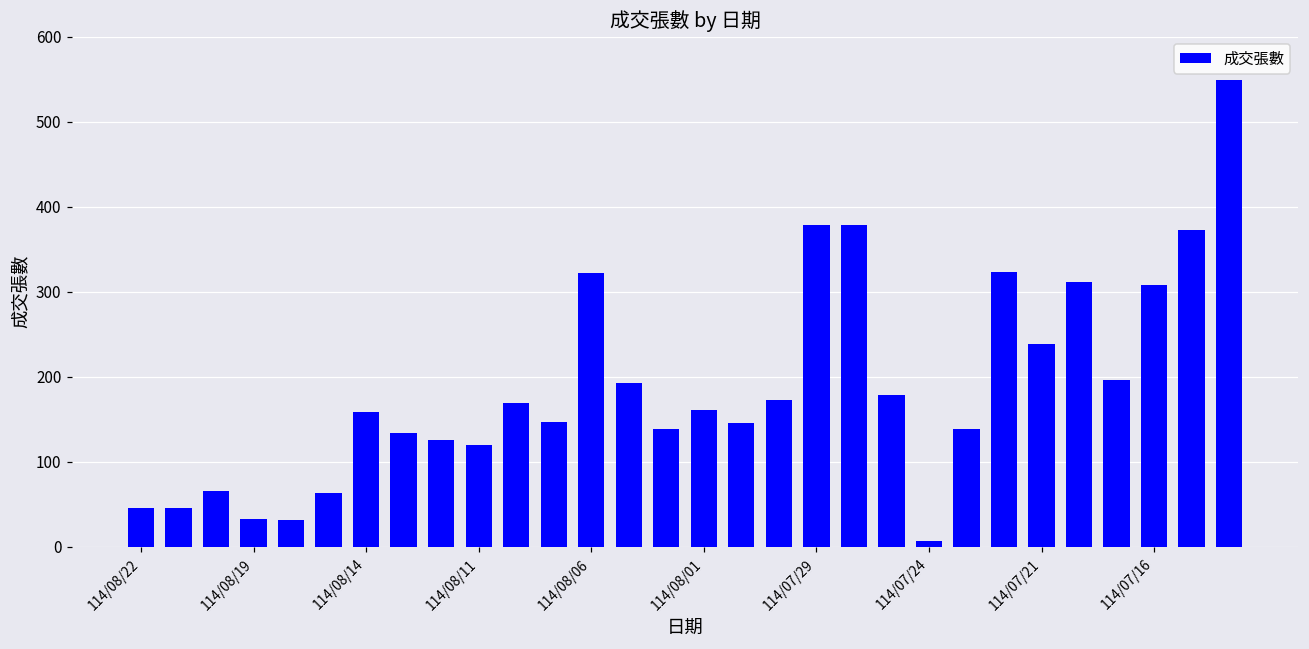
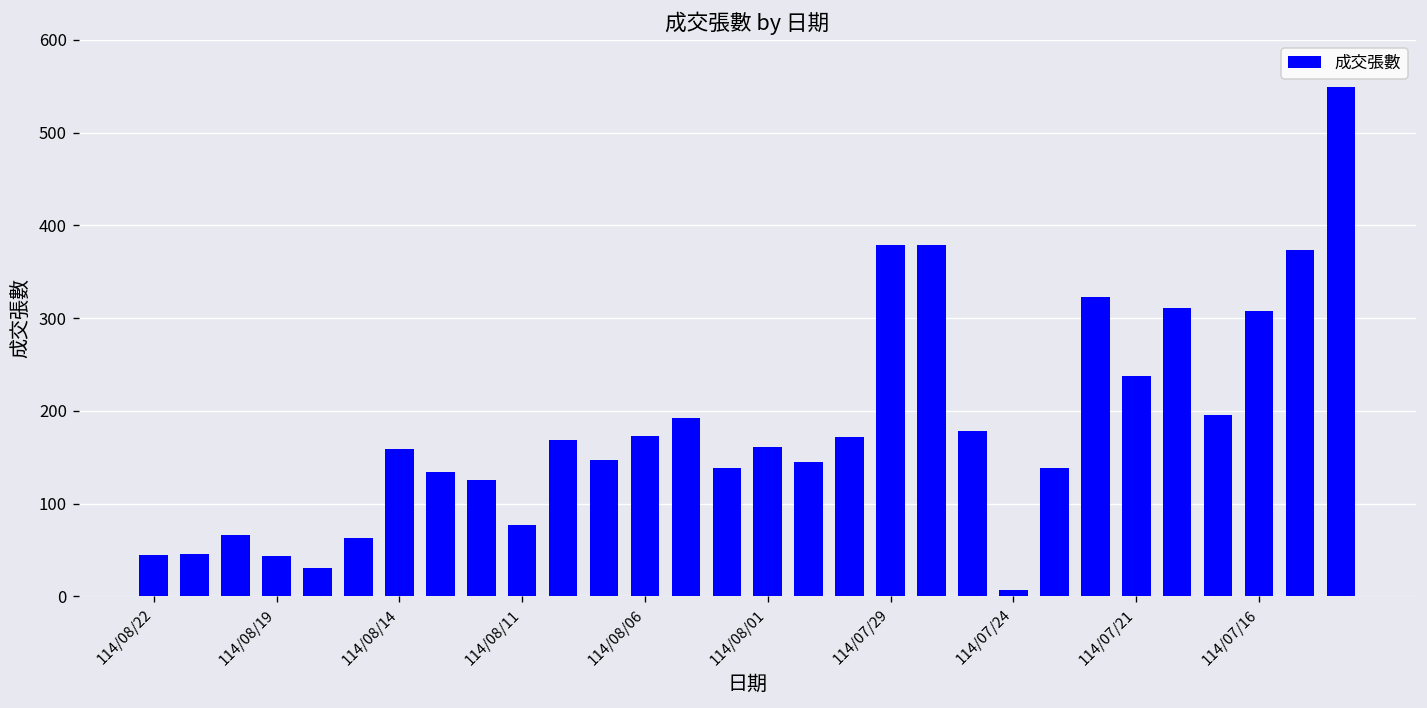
114/08/19: 30 -> 40
114/08/11: 120 -> 80
114/08/06: 320 -> 170
